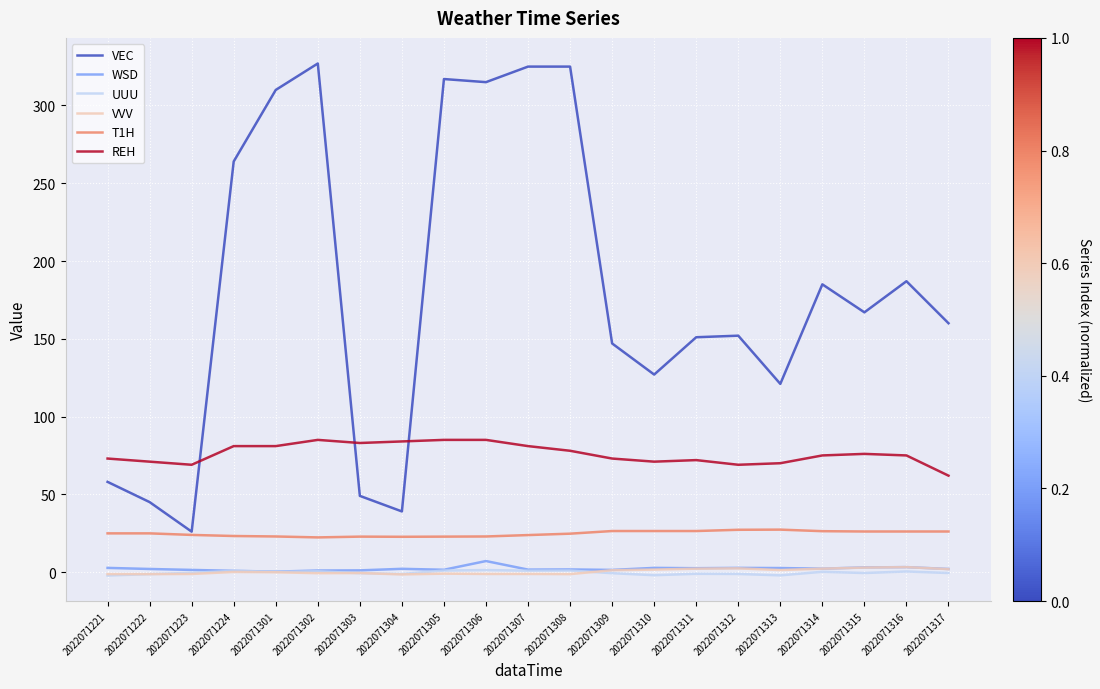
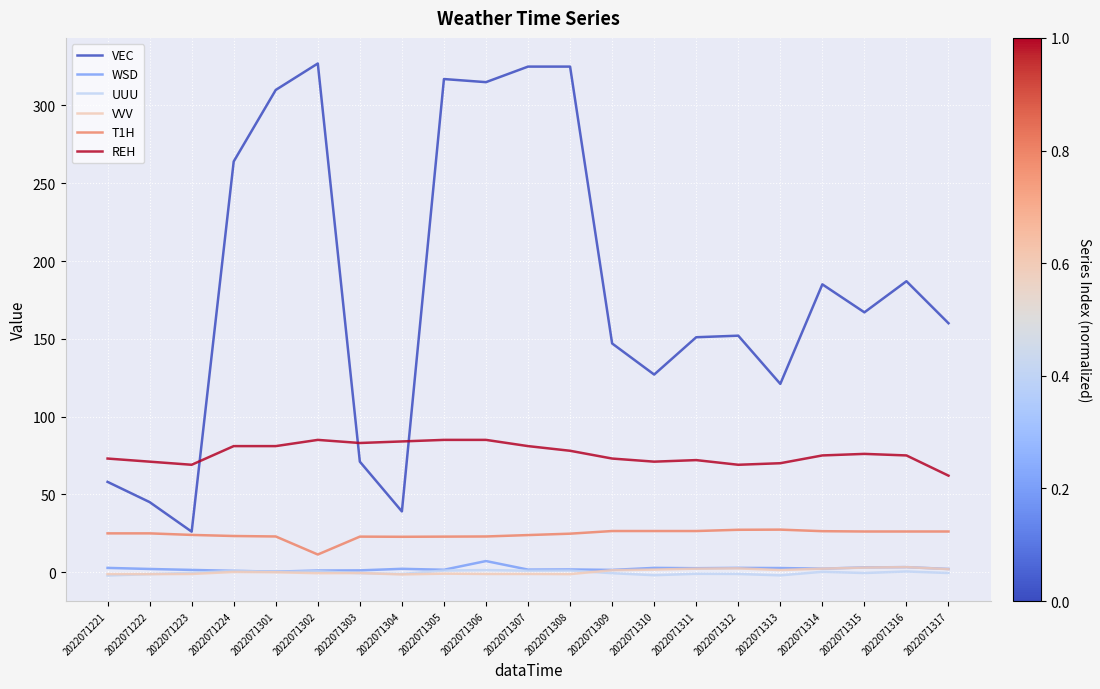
T1H, 2022071302: 22 -> 11
VEC, 2022071303: 49 -> 71
